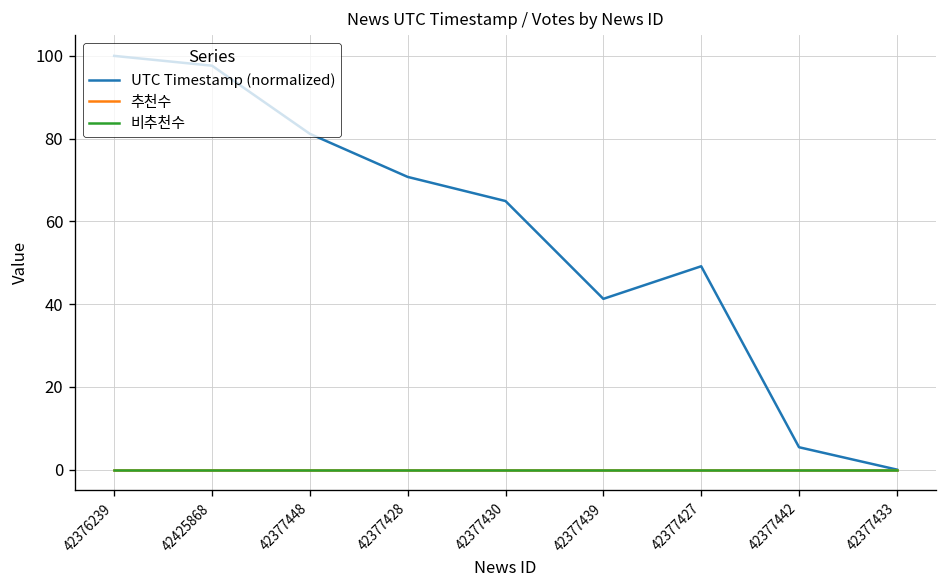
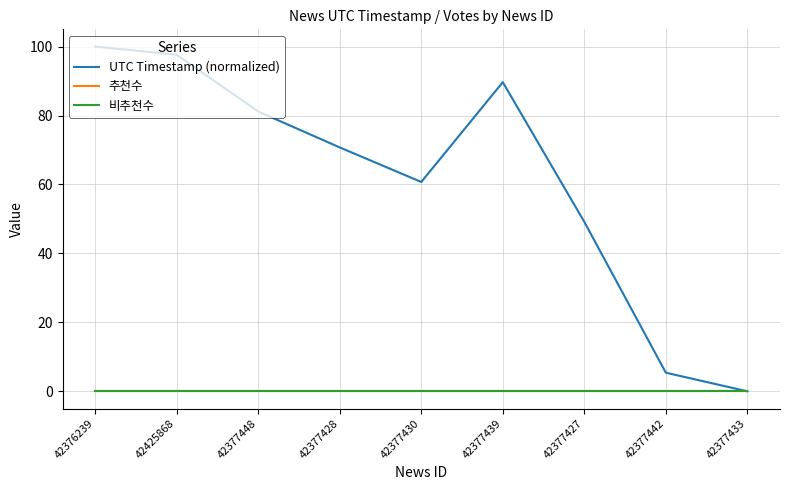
UTC Timestamp (normalized), 42377430: 65 -> 61
UTC Timestamp (normalized), 42377439: 41 -> 90
